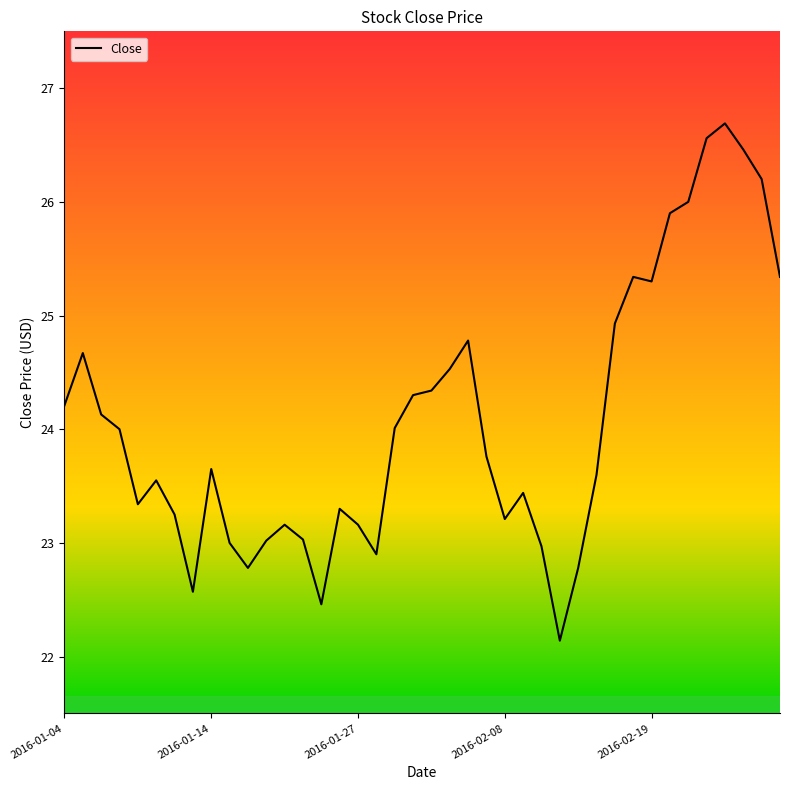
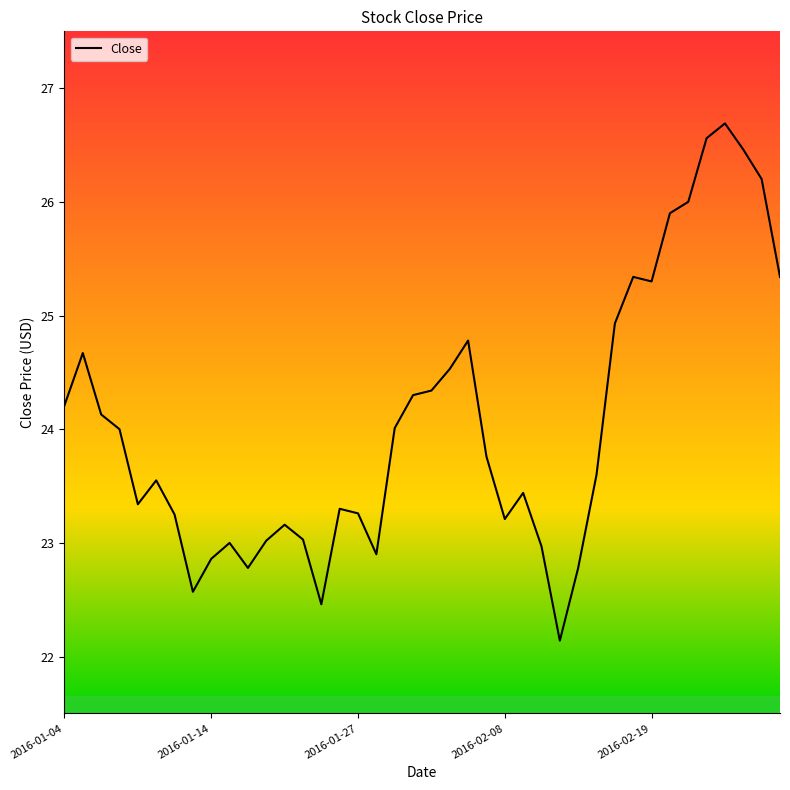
2016-01-14: 23.65 -> 22.86
2016-01-27: 23.16 -> 23.26
